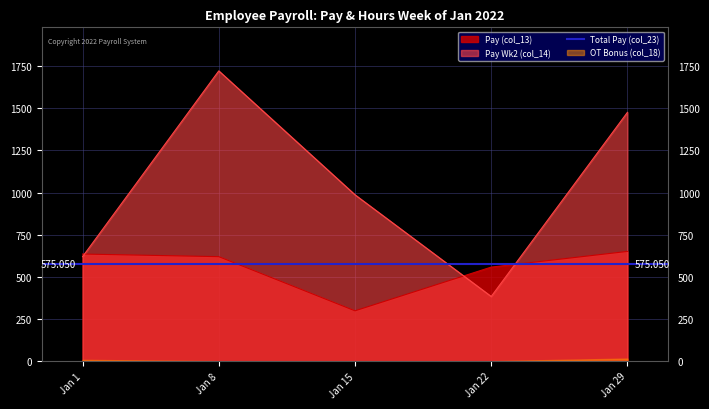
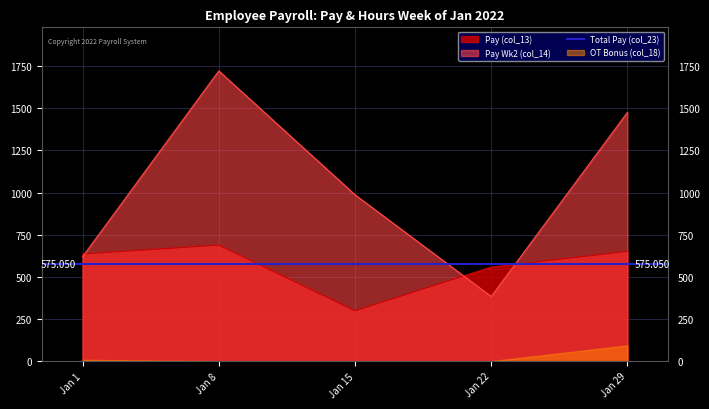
Pay (col_13), Jan 8: 620 -> 690
OT Bonus (col_18), Jan 29: 20 -> 90
